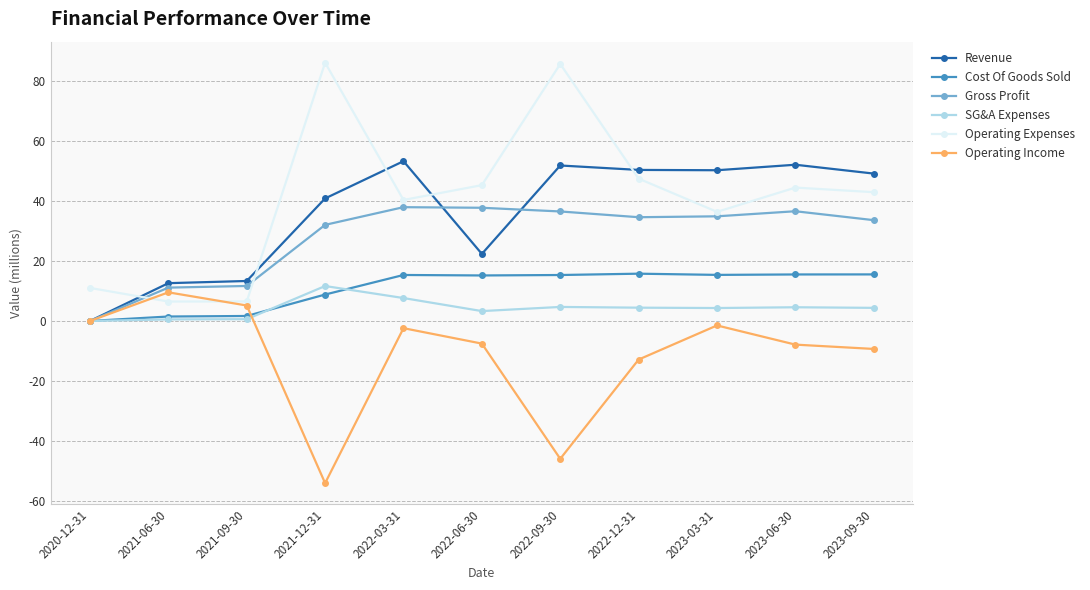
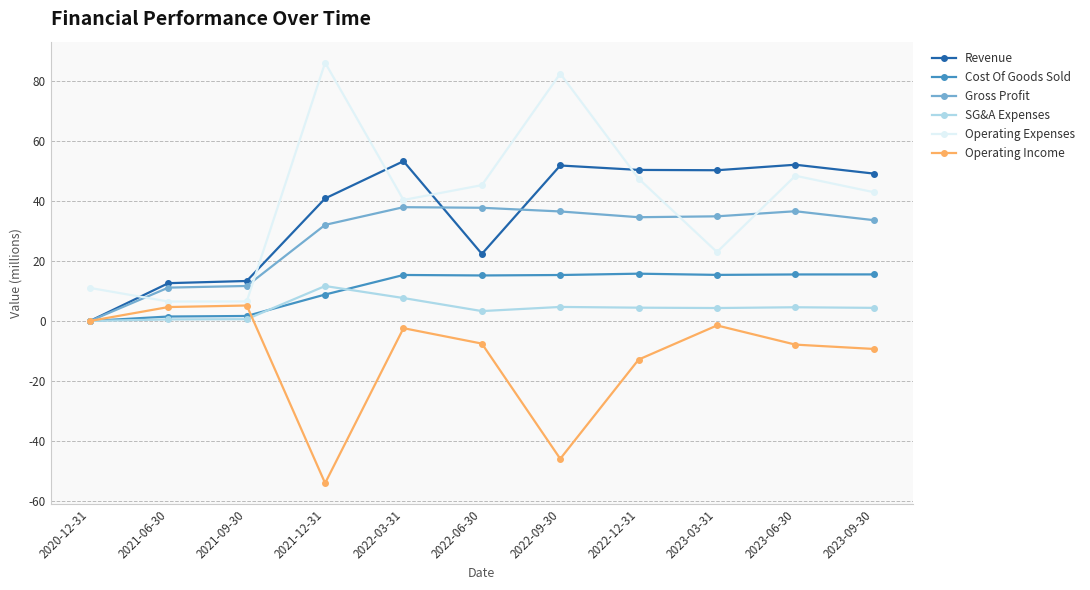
Operating Income, 2021-06-30: 10 -> 5
Operating Expenses, 2022-09-30: 86 -> 82
Operating Expenses, 2023-03-31: 36 -> 23
Operating Expenses, 2023-06-30: 44 -> 48
